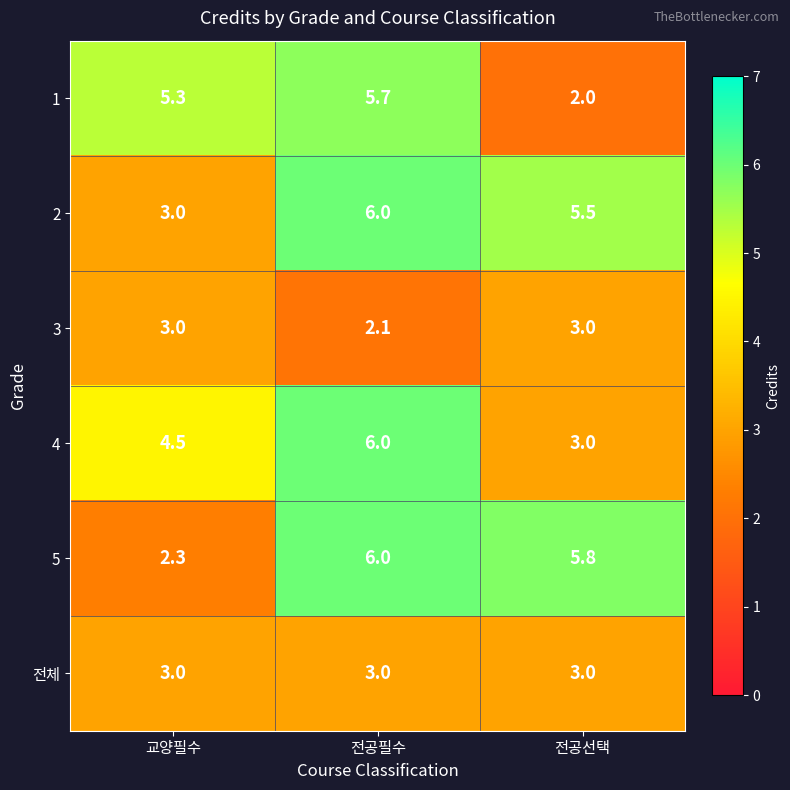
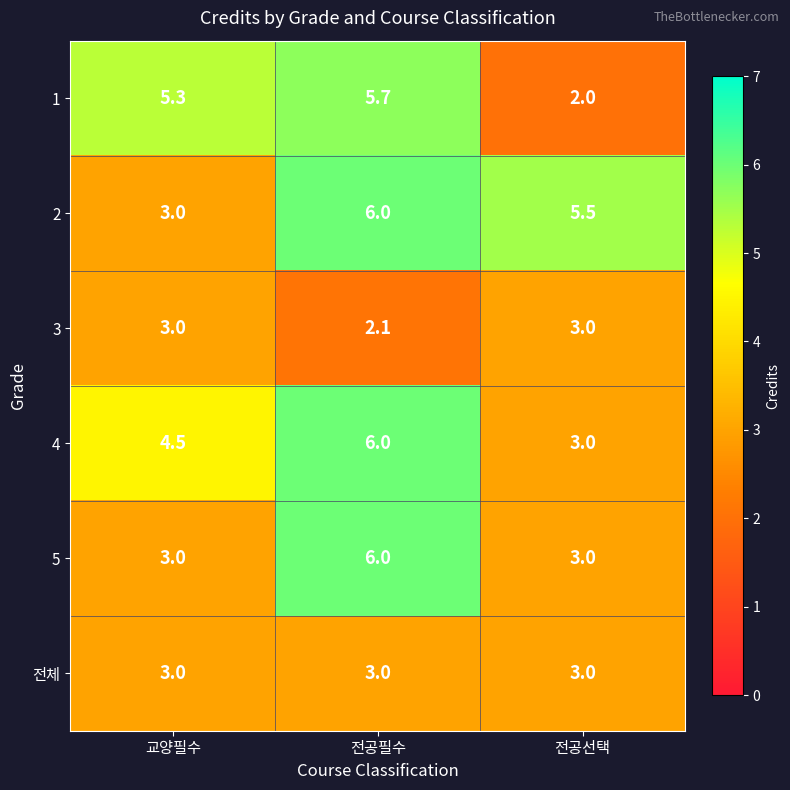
5, 교양필수: 2.3 -> 3.0
5, 전공선택: 5.8 -> 3.0
